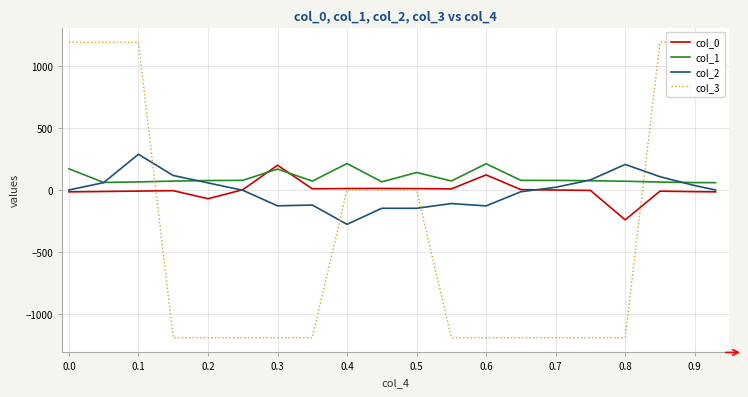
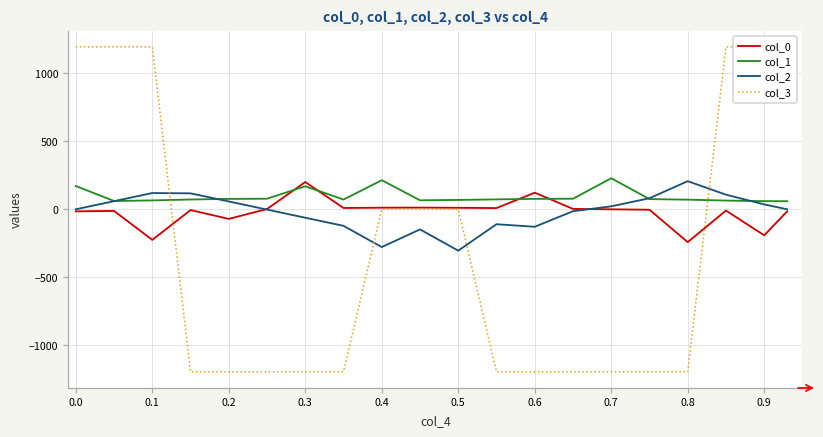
col_0, 0.1: -10 -> -220
col_2, 0.1: 290 -> 120
col_2, 0.3: -130 -> -60
col_1, 0.5: 140 -> 70
col_2, 0.5: -150 -> -300
col_1, 0.6: 210 -> 80
col_1, 0.7: 80 -> 230
col_0, 0.9: -10 -> -190
